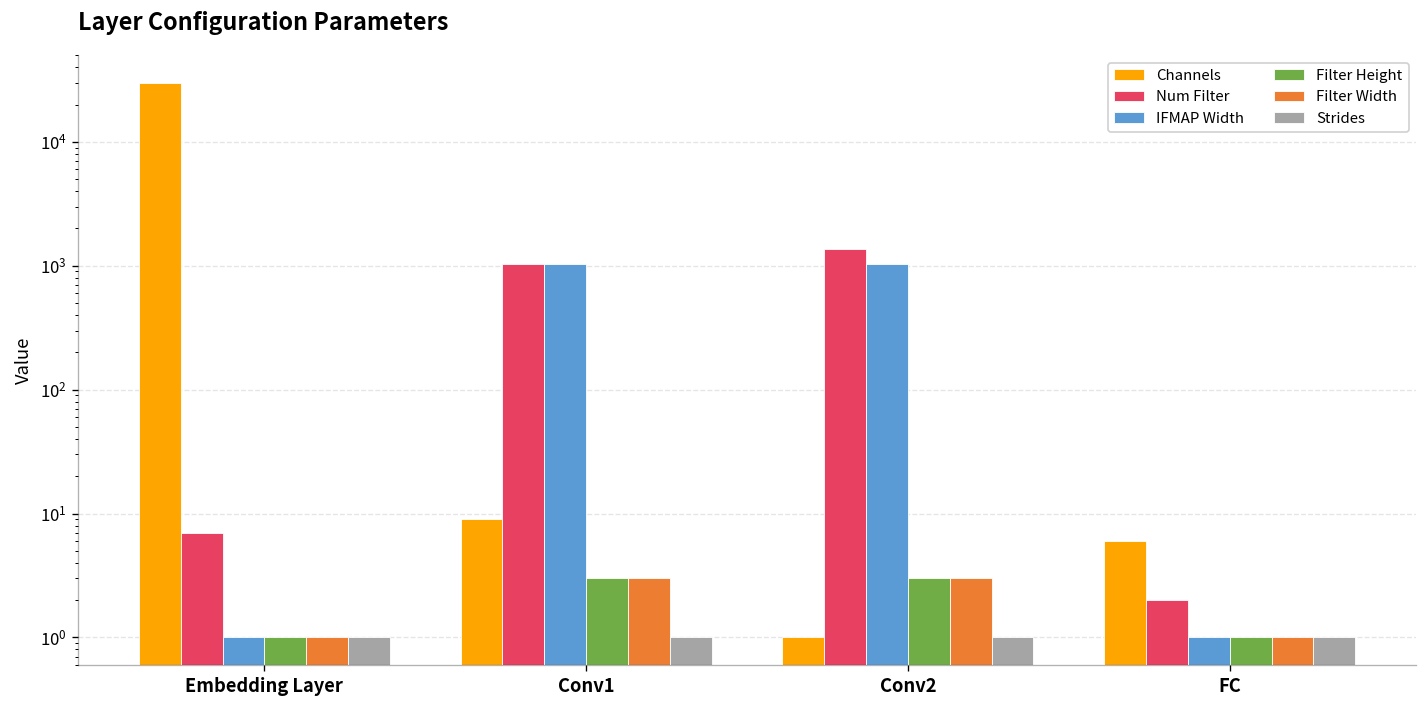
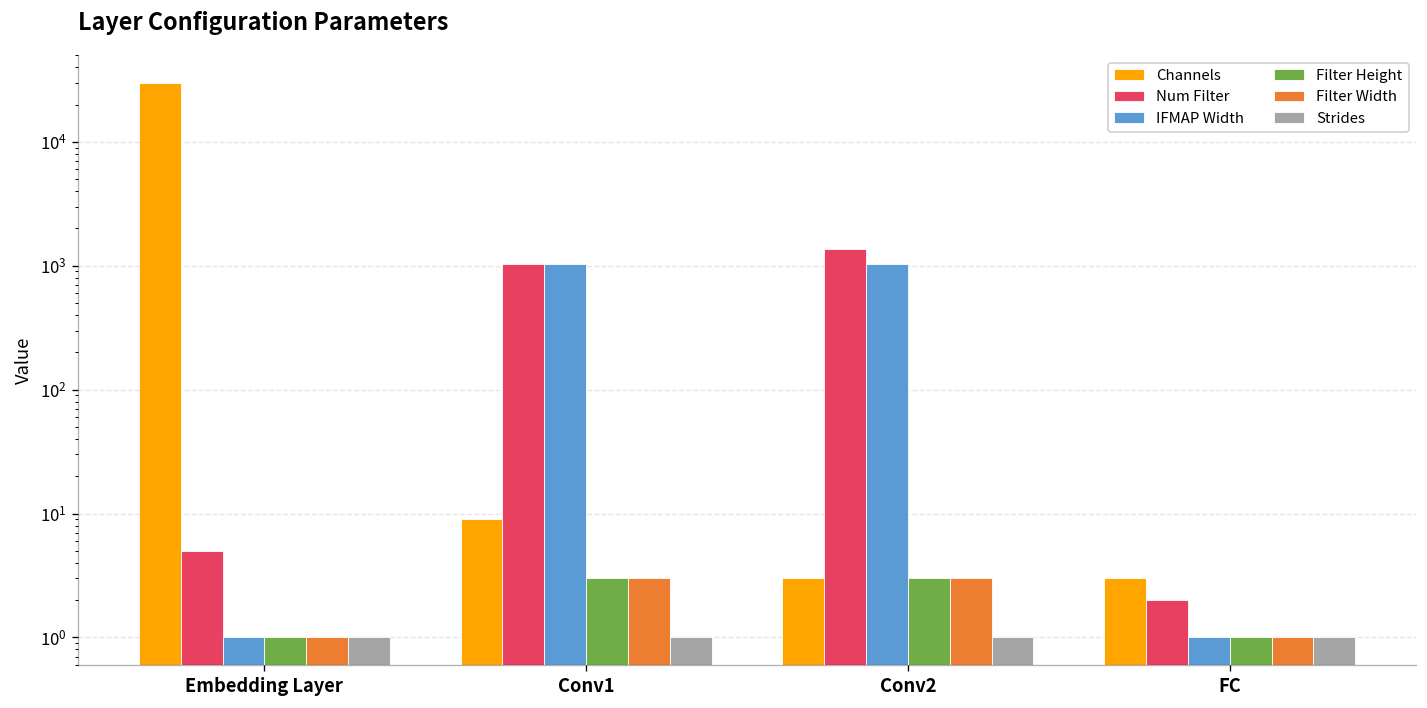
Num Filter, Embedding Layer: 7 -> 5
Channels, Conv2: 1 -> 3
Channels, FC: 6 -> 3
